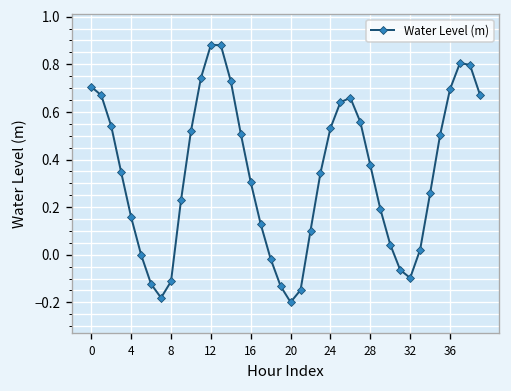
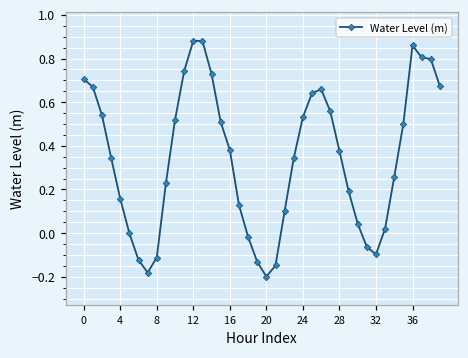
16: 0.30 -> 0.38
36: 0.70 -> 0.86
